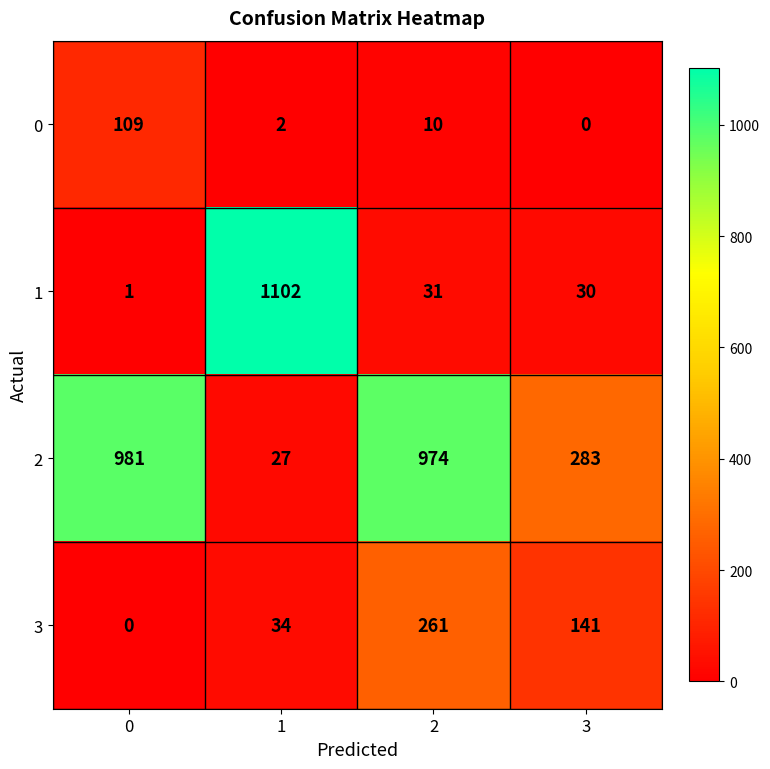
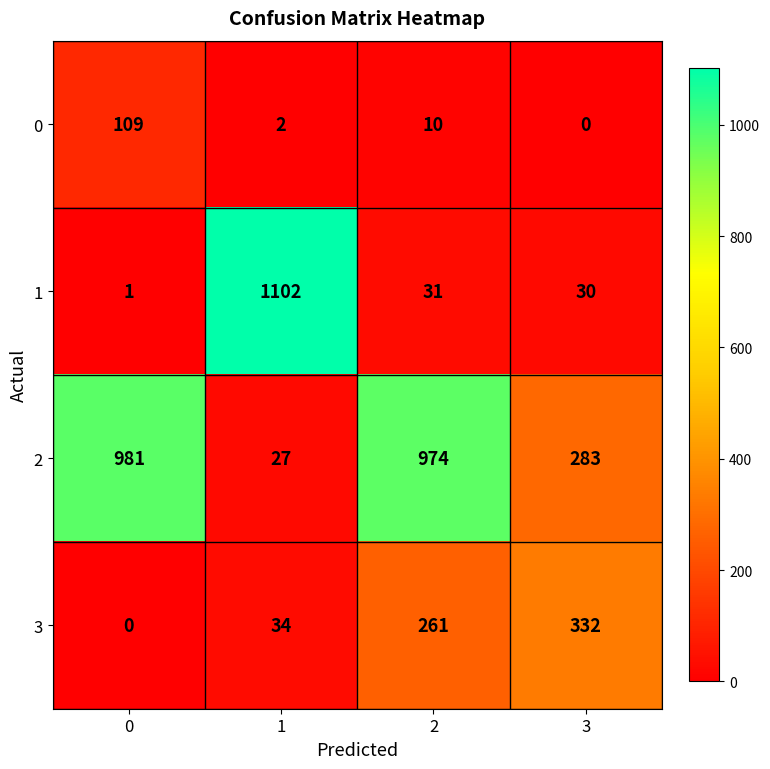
3, 3: 141 -> 332
